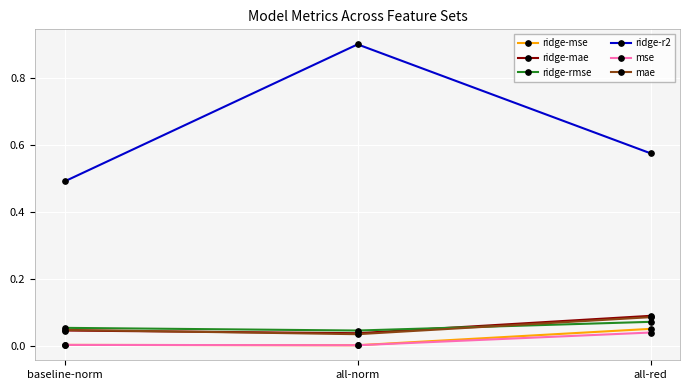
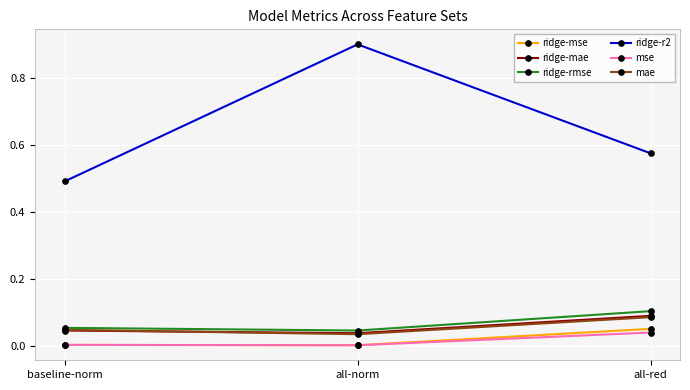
ridge-rmse, all-red: 0.07 -> 0.10
